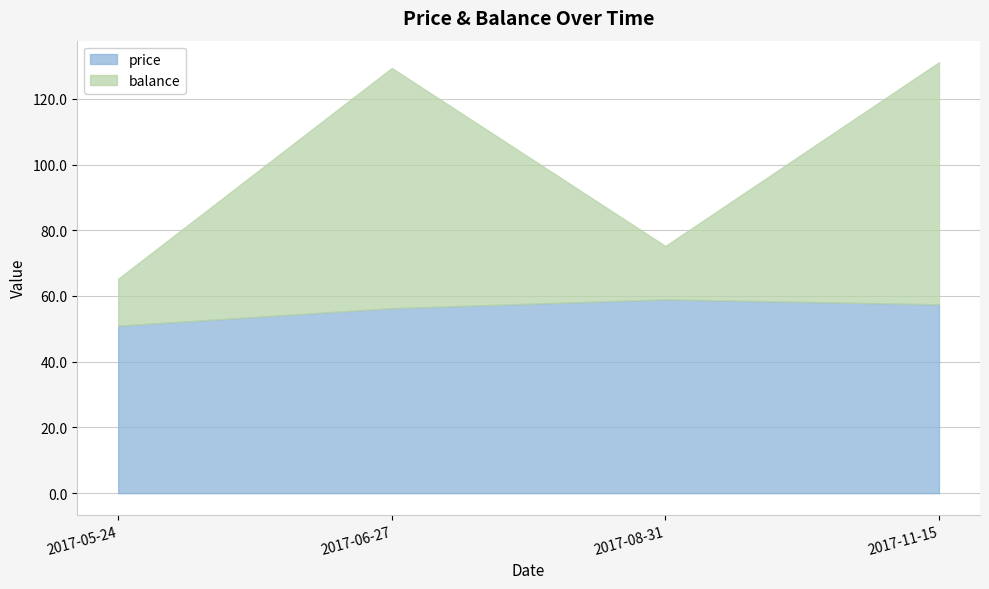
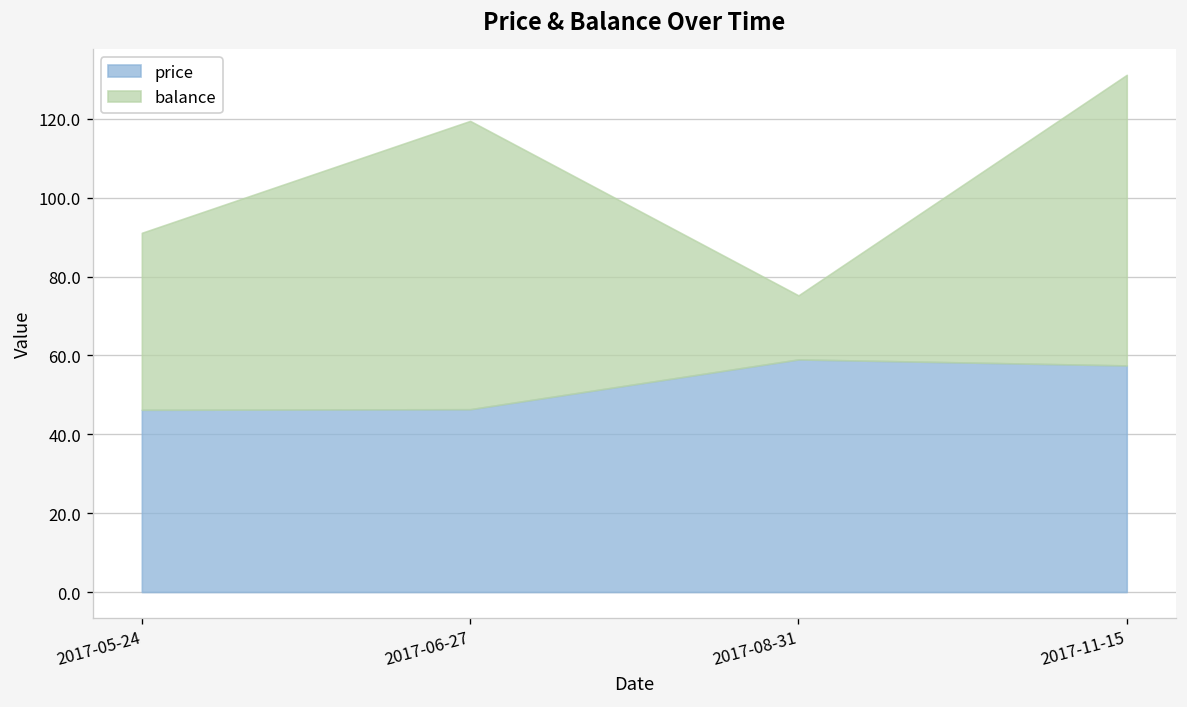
price, 2017-05-24: 51 -> 46
balance, 2017-05-24: 14 -> 45
price, 2017-06-27: 56 -> 46
